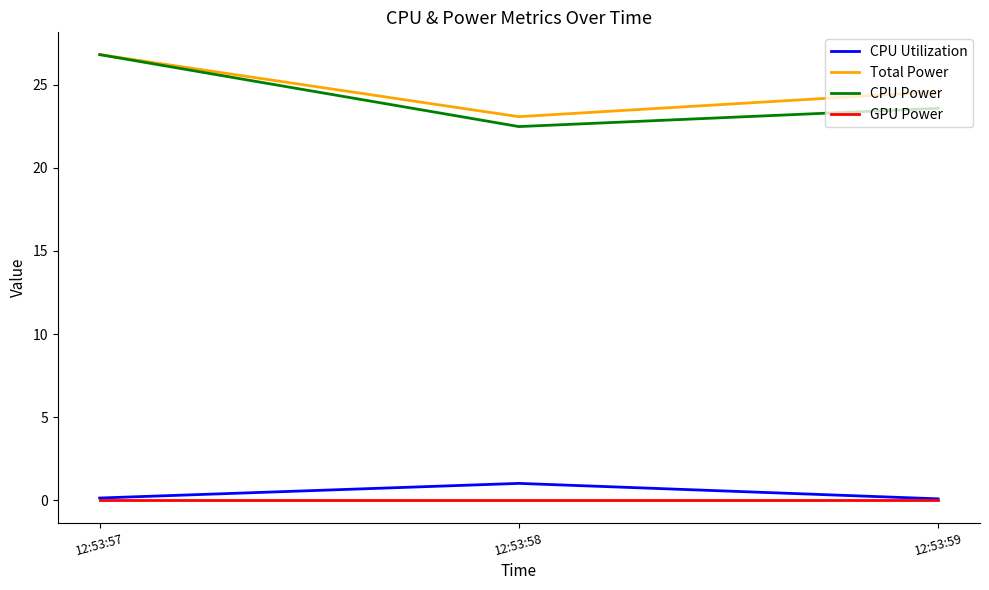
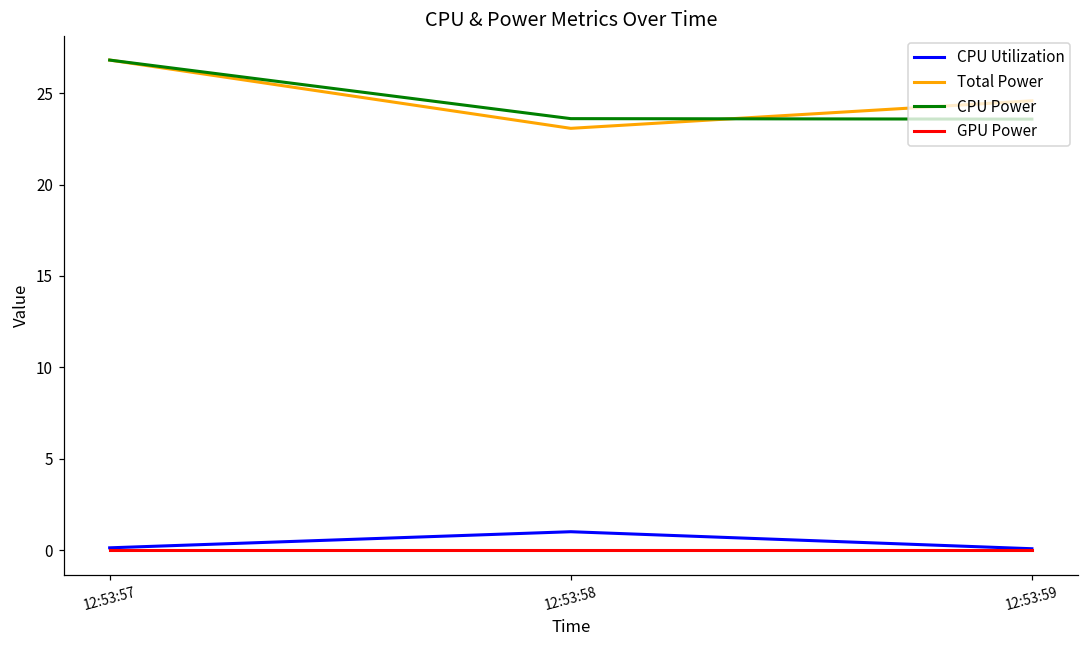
CPU Power, 12:53:58: 22.5 -> 23.6
